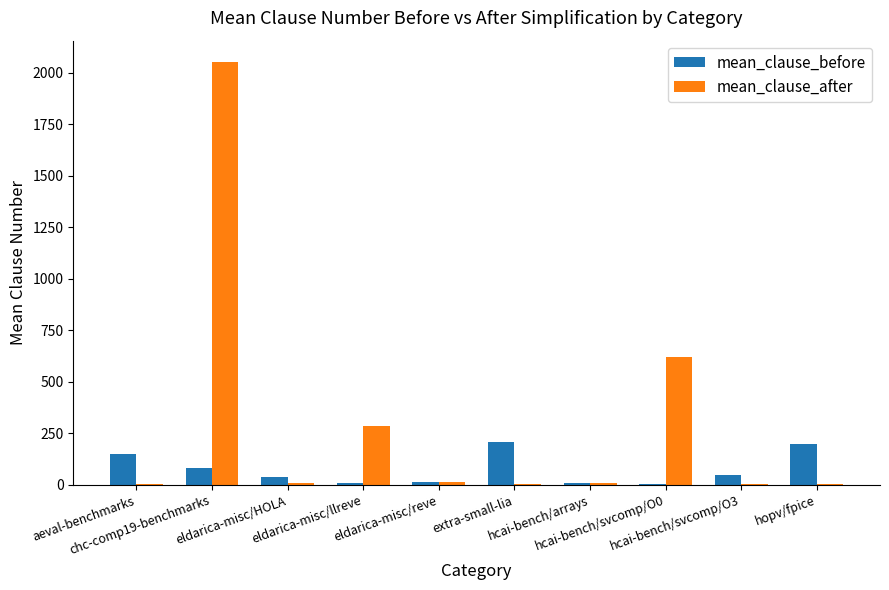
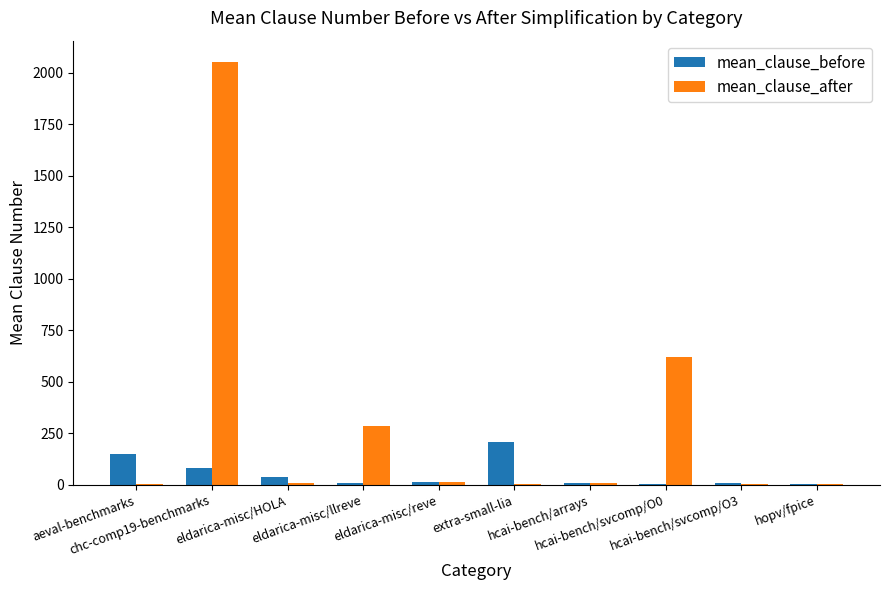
mean_clause_before, hcai-bench/svcomp/O3: 50 -> 10
mean_clause_before, hopv/fpice: 200 -> 10
